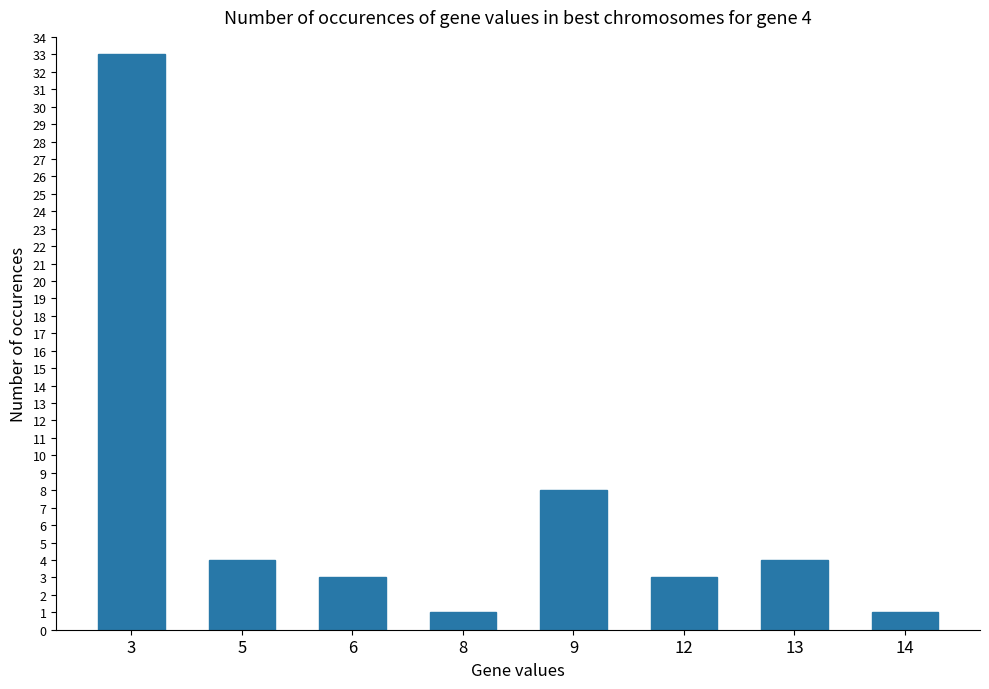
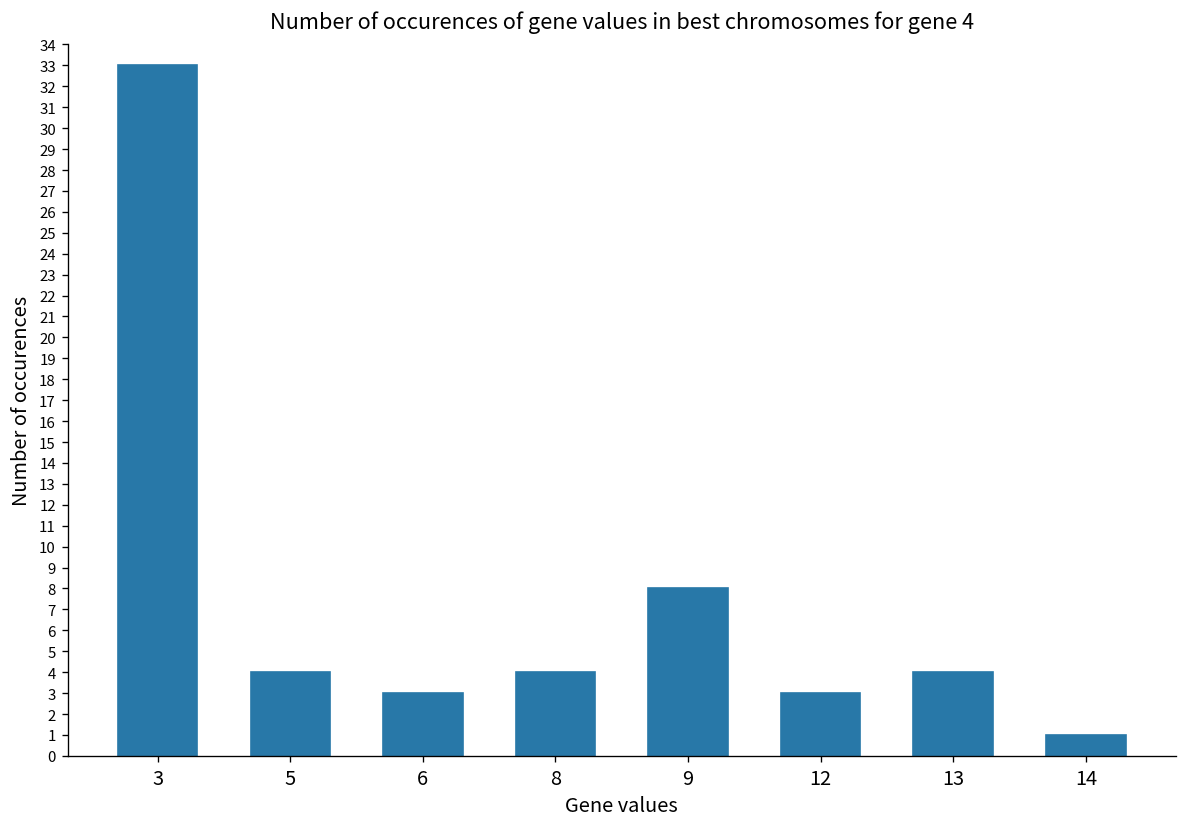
8: 1 -> 4
